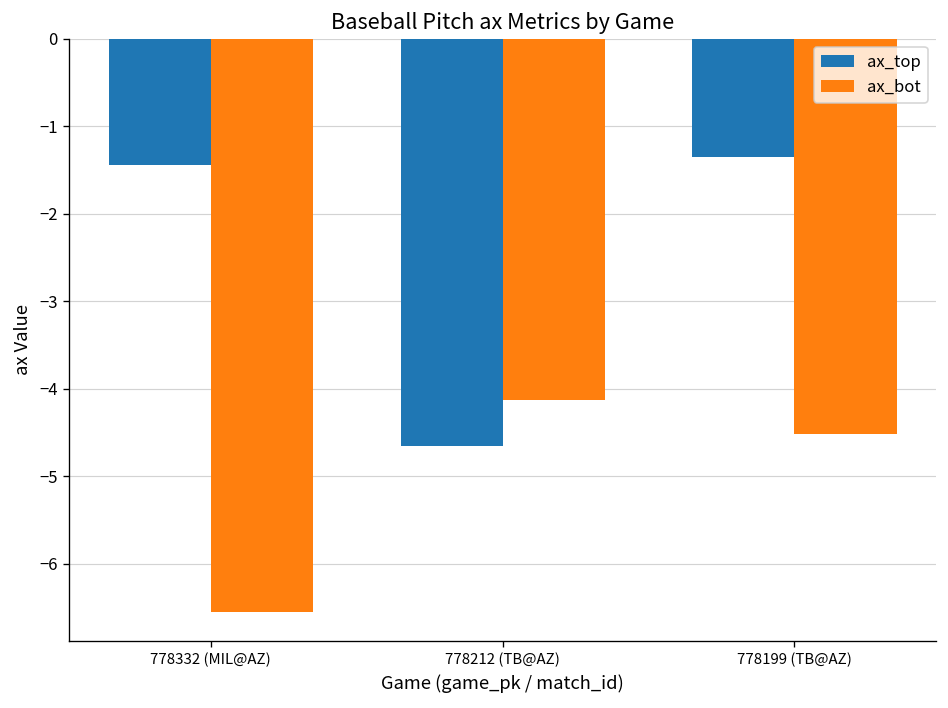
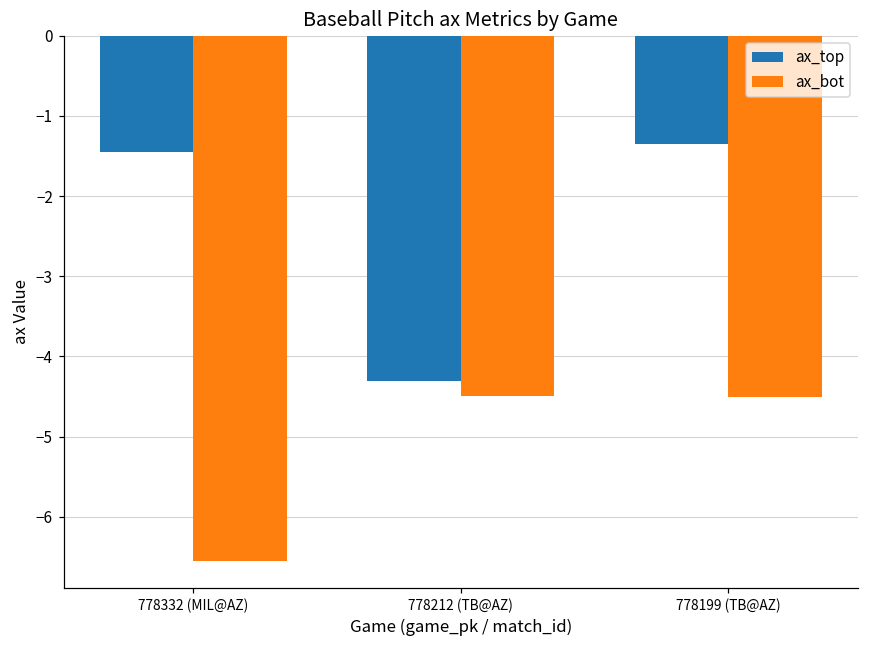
ax_top, 778212 (TB@AZ): -4.6 -> -4.3
ax_bot, 778212 (TB@AZ): -4.1 -> -4.5
